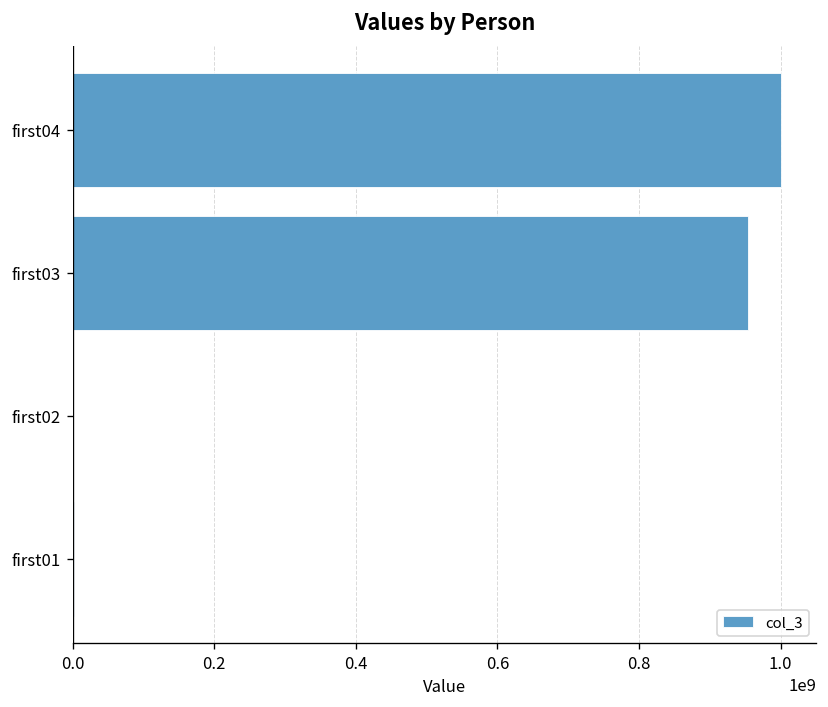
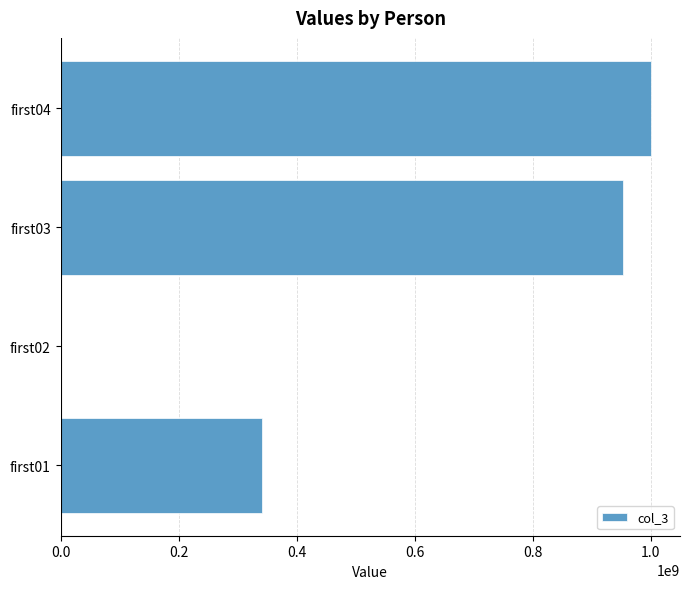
first01: 0 -> 340000000
